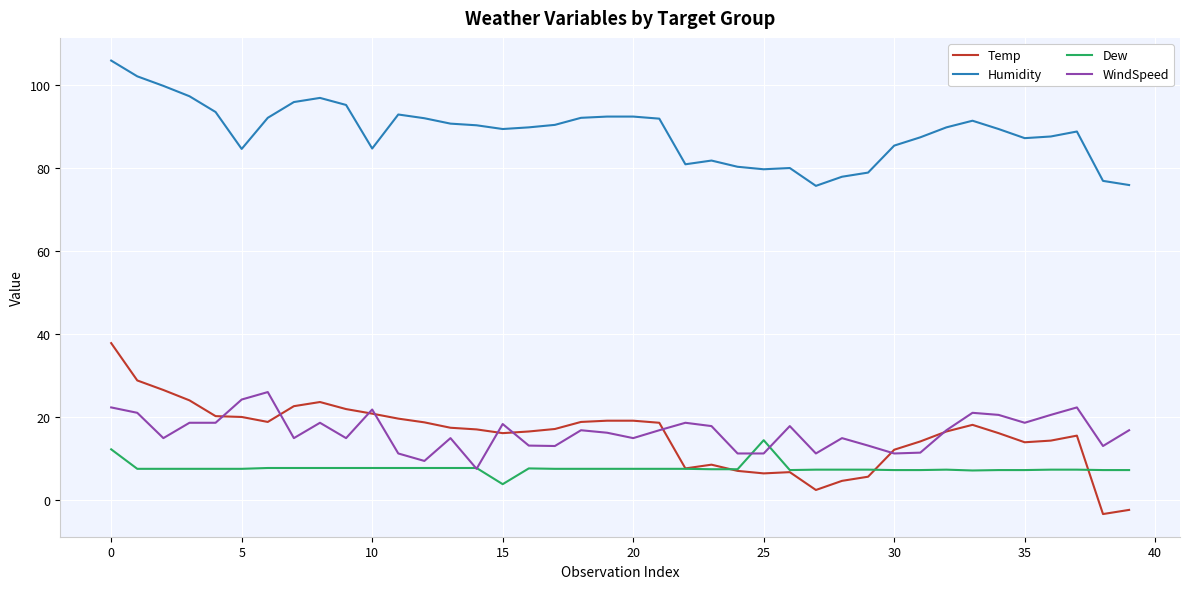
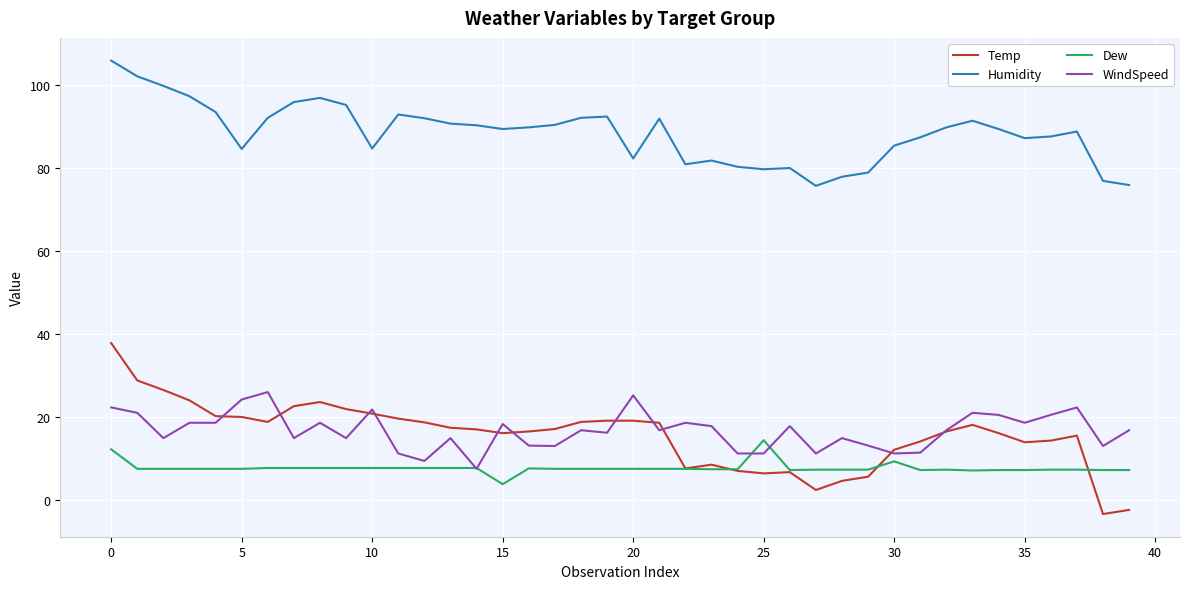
Humidity, 20: 92 -> 82
WindSpeed, 20: 15 -> 25
Dew, 30: 7 -> 9
